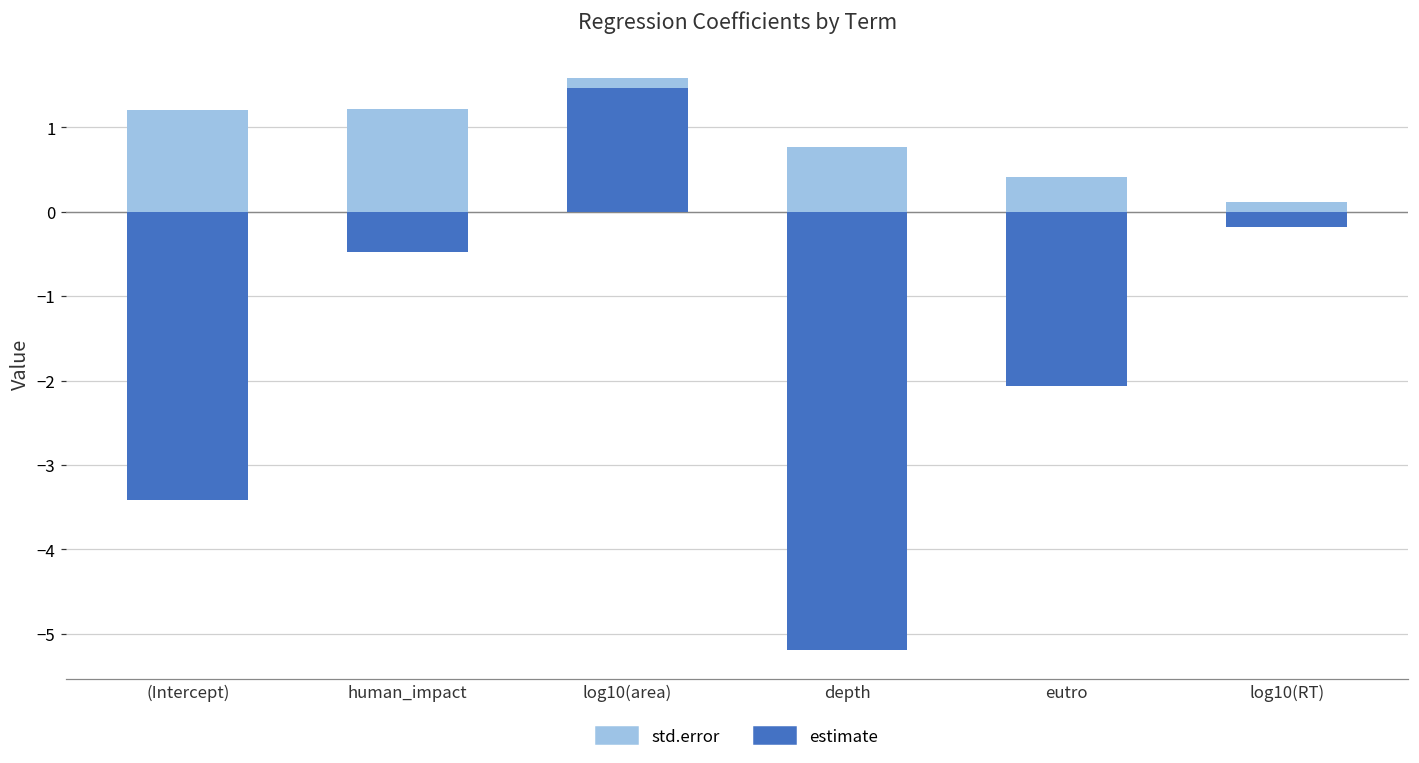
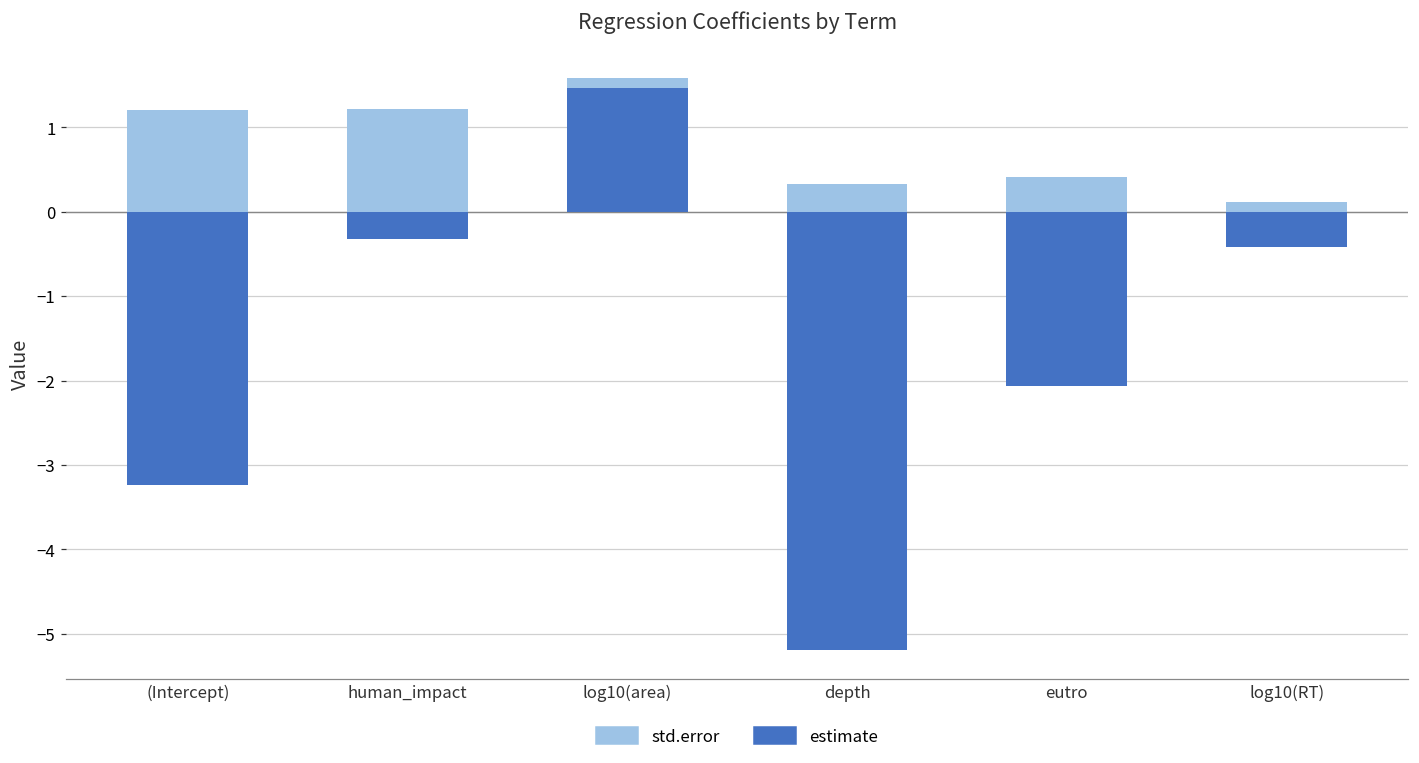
estimate, (Intercept): -3.4 -> -3.2
estimate, human_impact: -0.5 -> -0.3
std.error, depth: 0.8 -> 0.3
estimate, log10(RT): -0.2 -> -0.4
